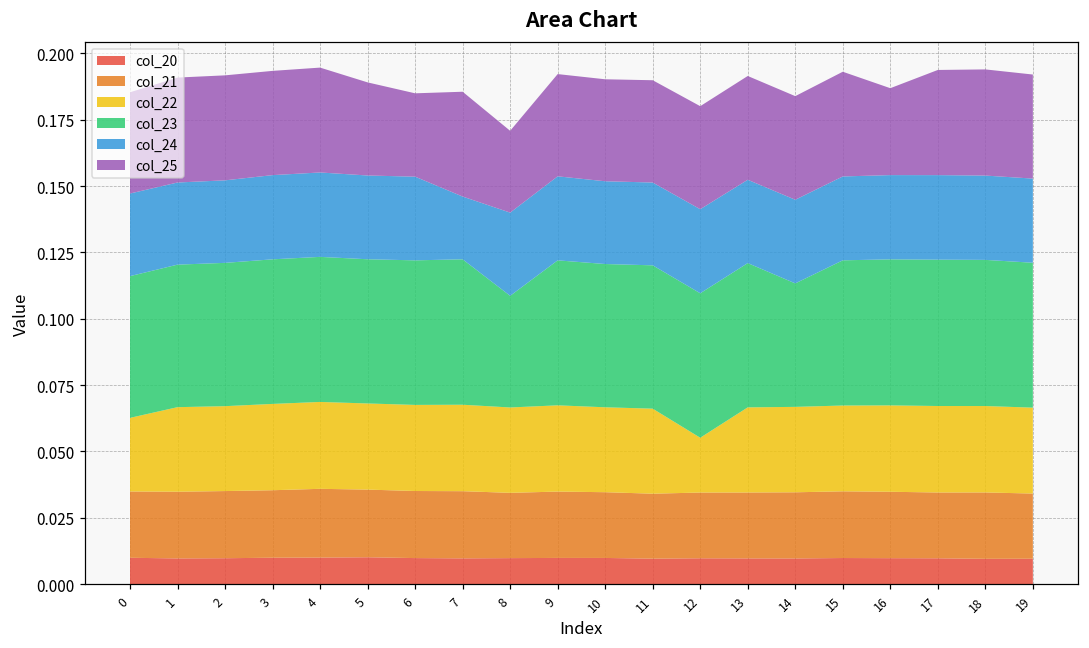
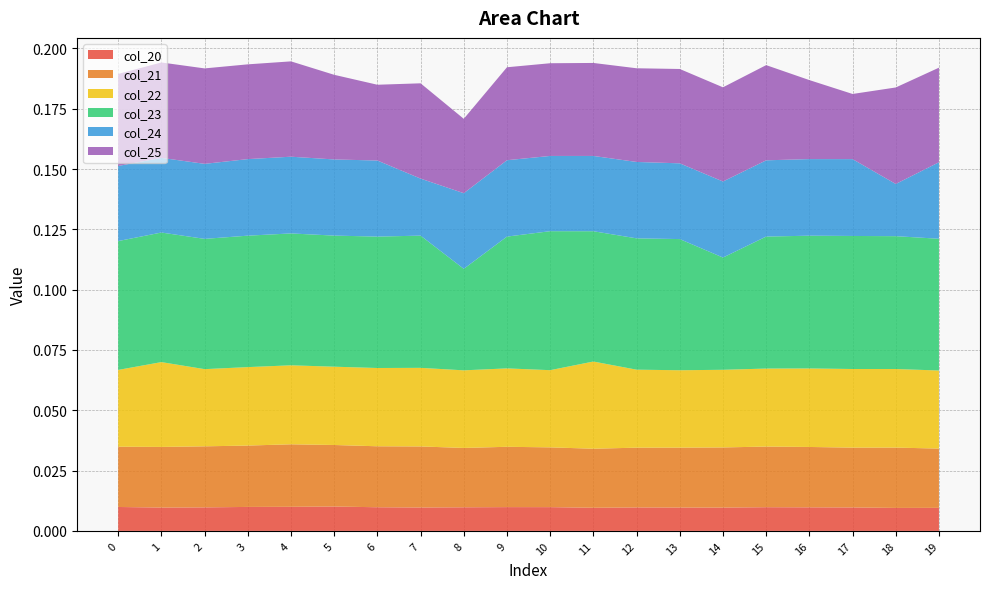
col_22, 0: 0.028 -> 0.032
col_22, 1: 0.032 -> 0.035
col_23, 10: 0.054 -> 0.058
col_22, 11: 0.032 -> 0.036
col_22, 12: 0.021 -> 0.032
col_25, 17: 0.040 -> 0.027
col_24, 18: 0.032 -> 0.022
